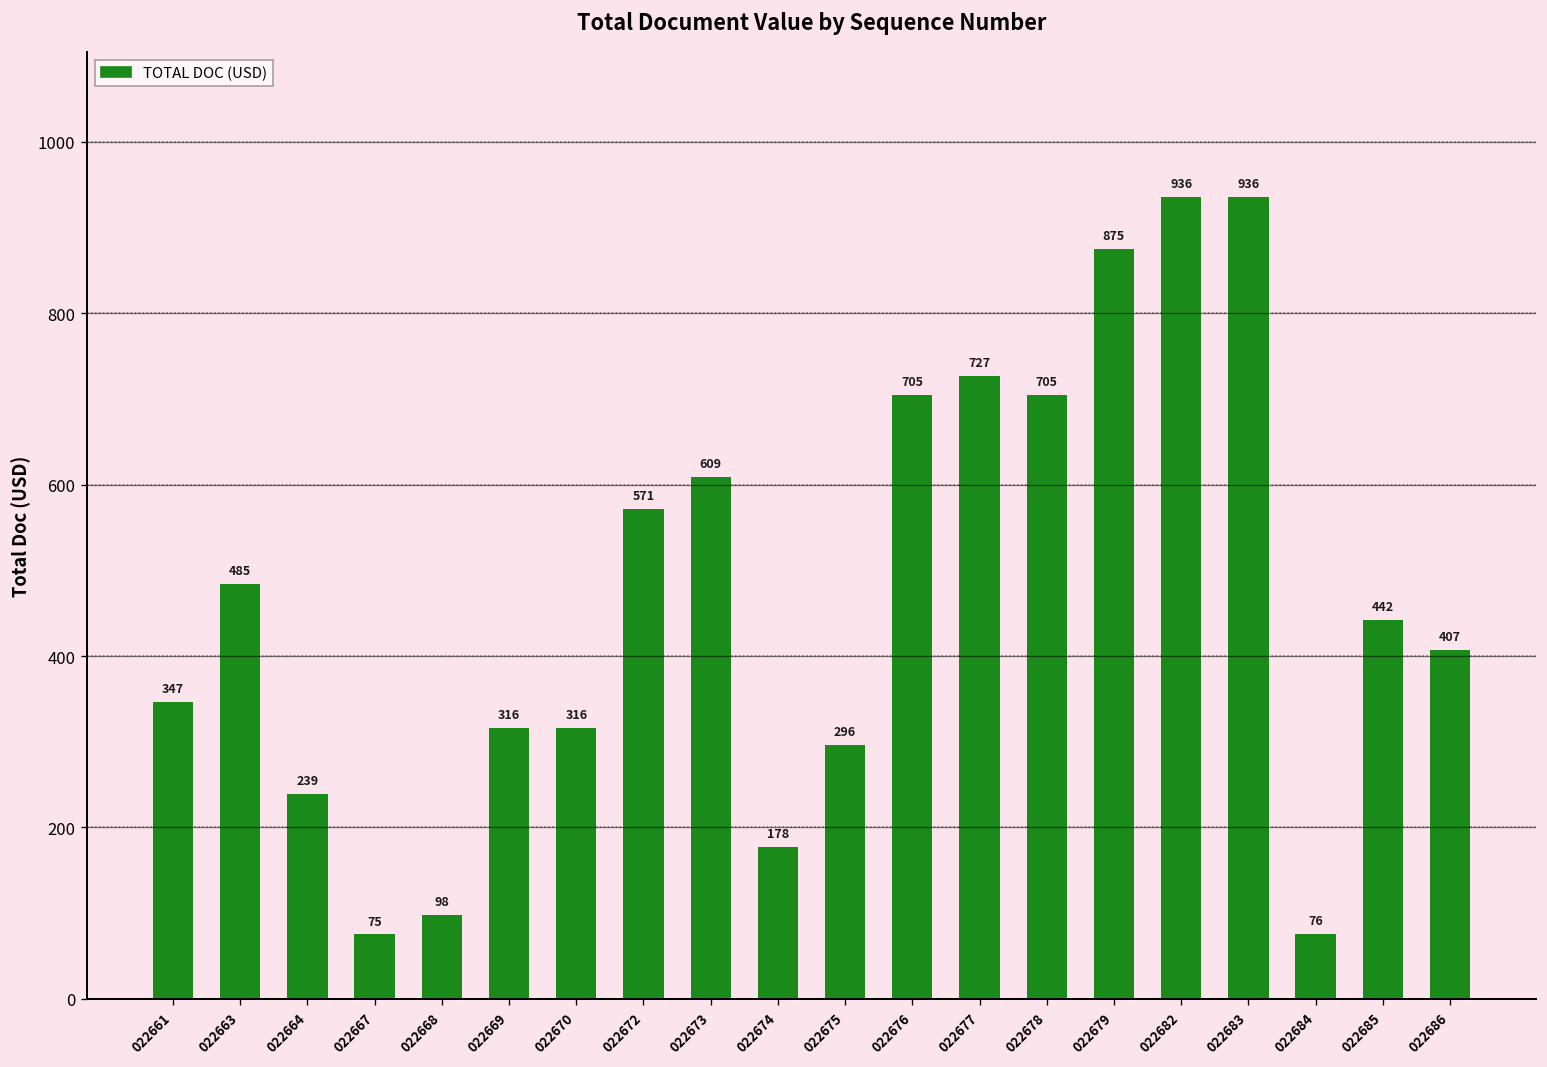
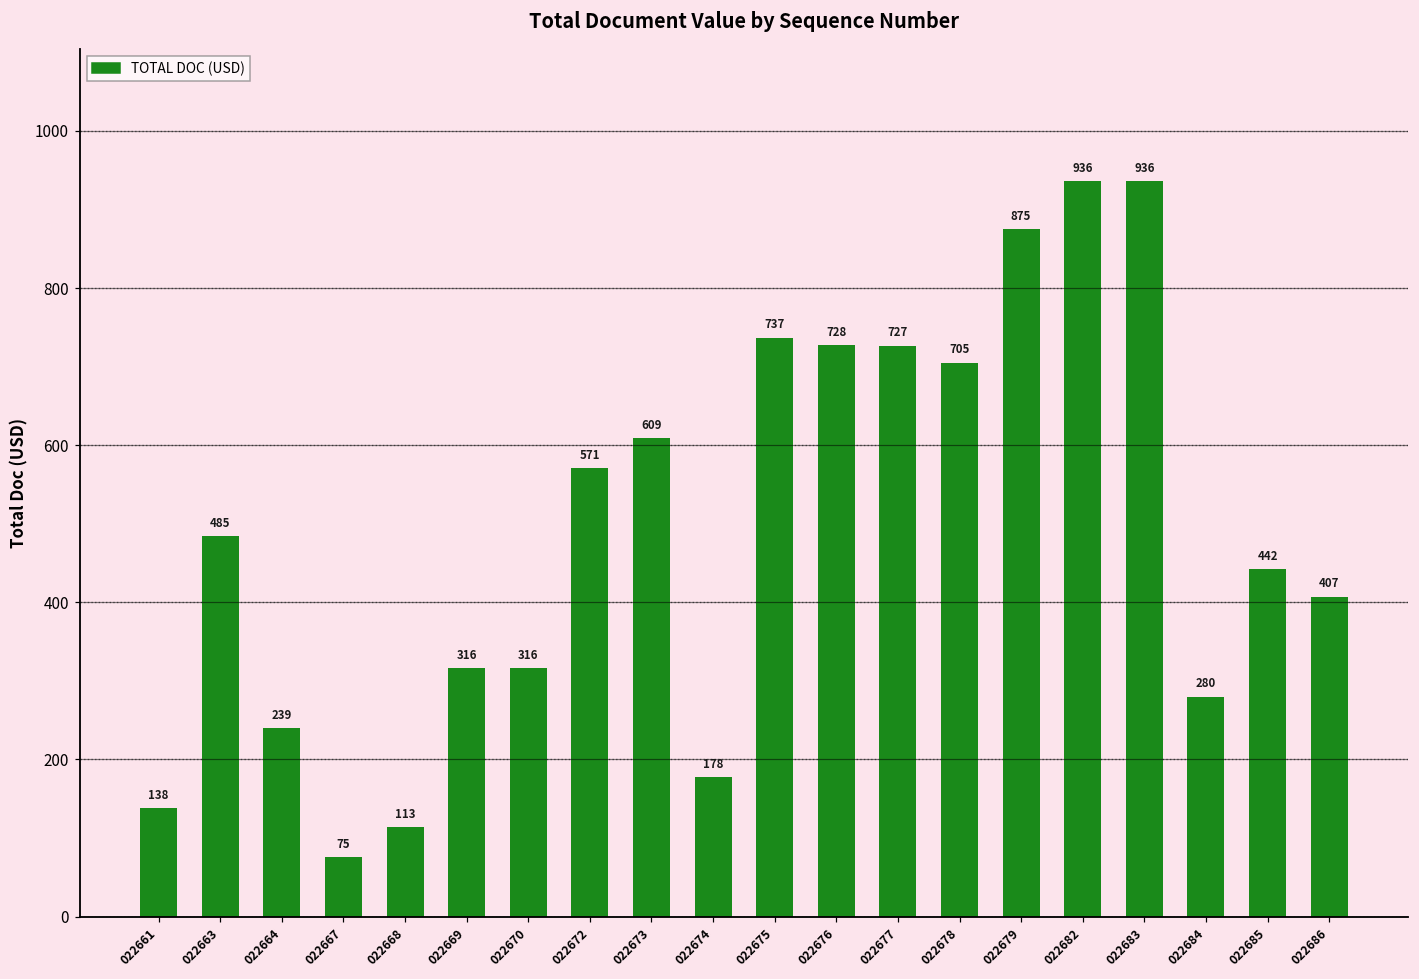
022661: 347 -> 138
022668: 98 -> 113
022675: 296 -> 737
022676: 705 -> 728
022684: 76 -> 280
